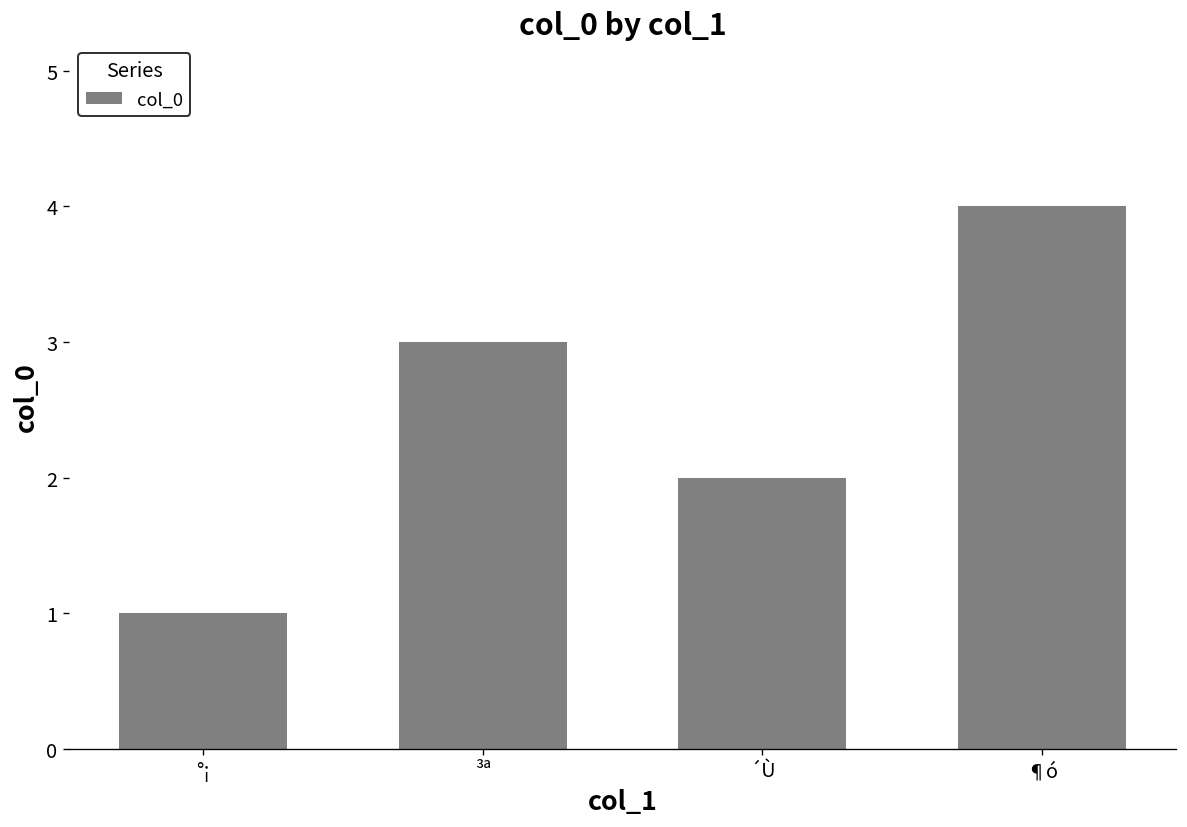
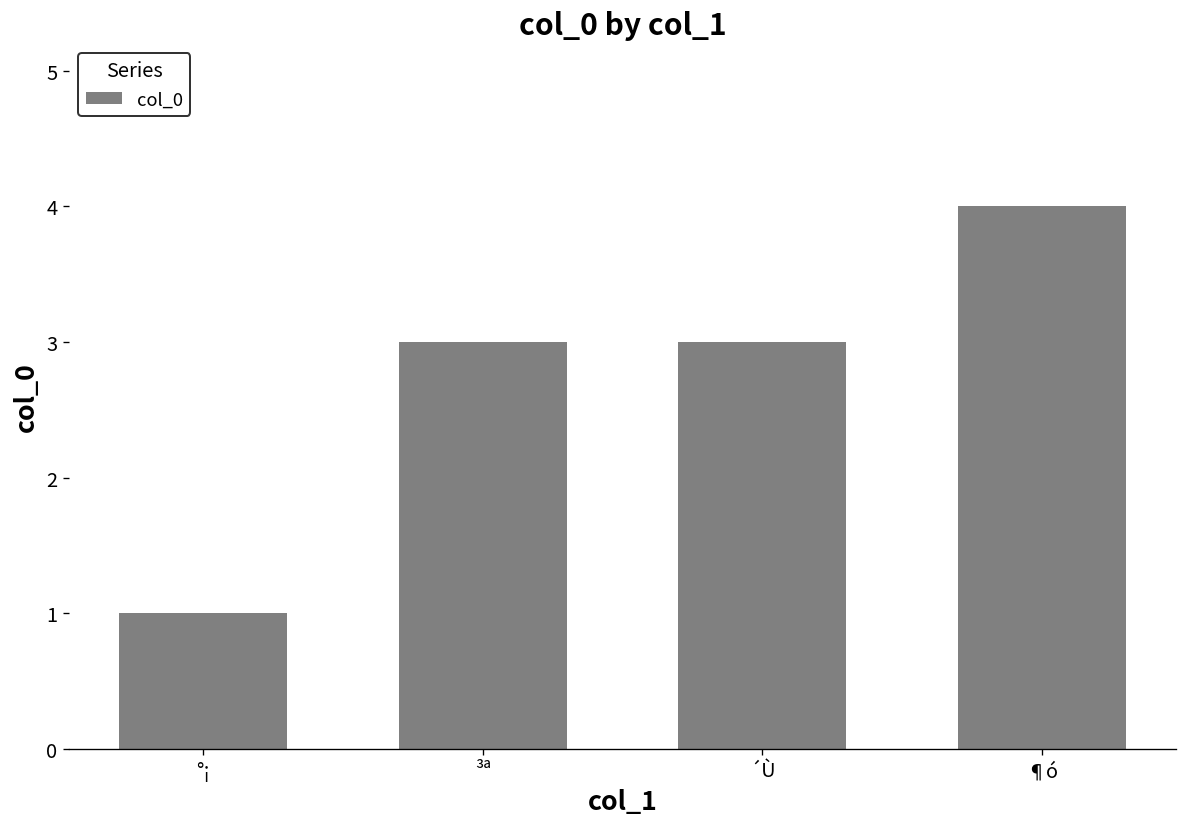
´Ù: 2 -> 3
